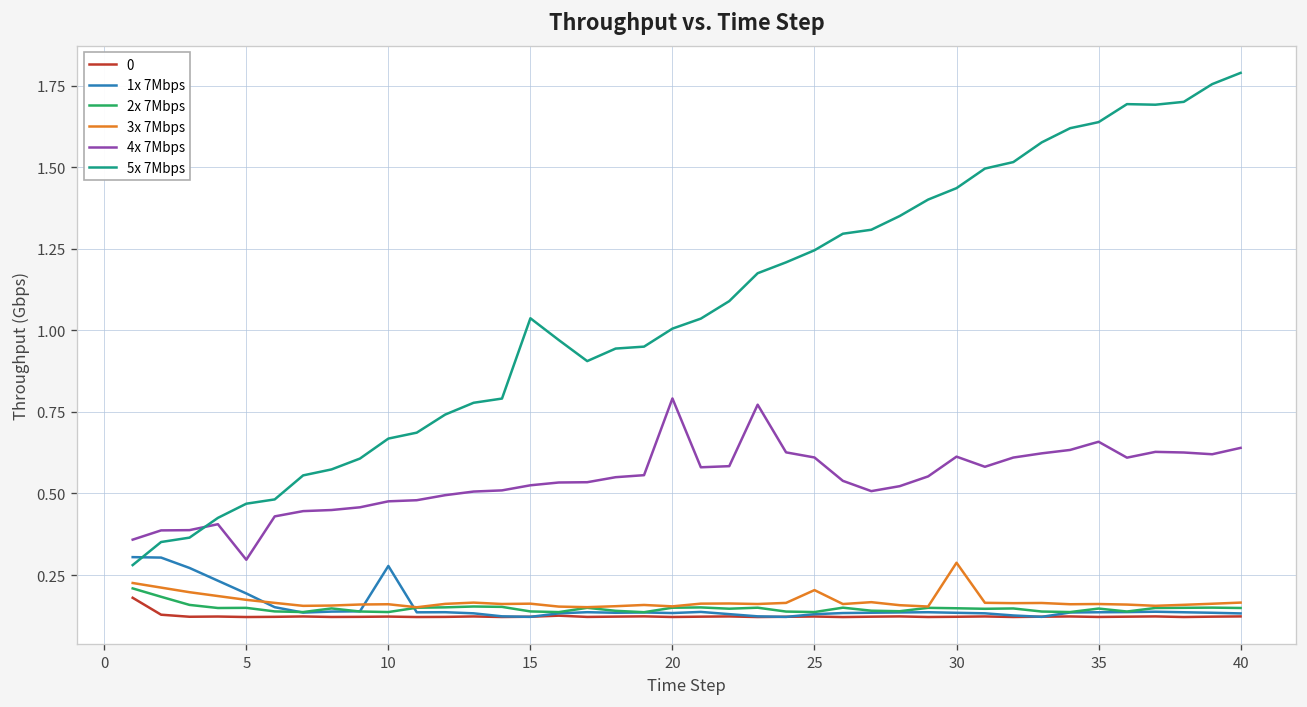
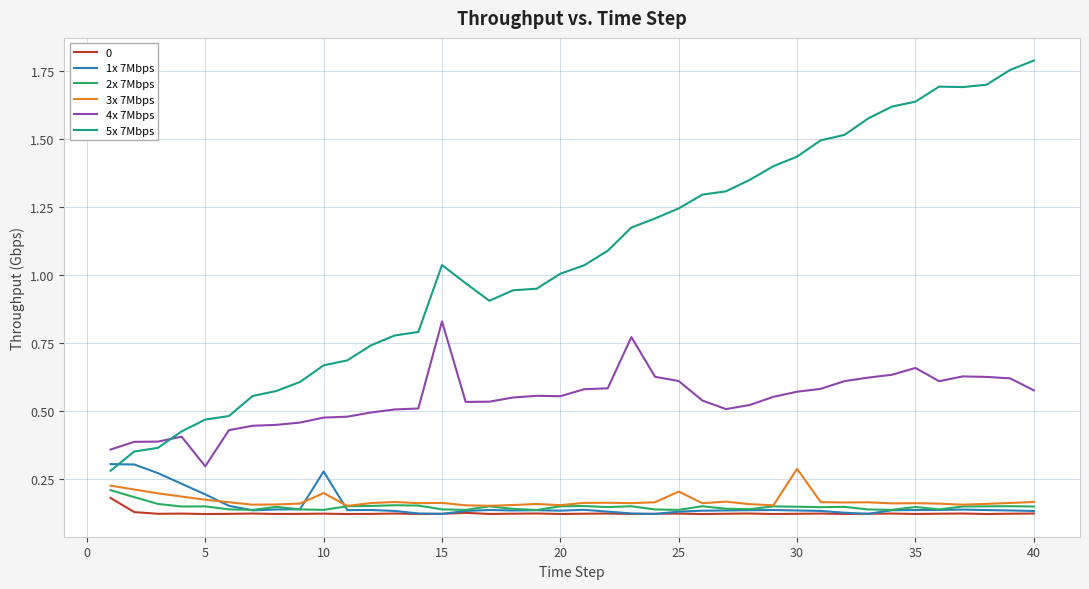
3x 7Mbps, 10: 0.16 -> 0.20
4x 7Mbps, 15: 0.53 -> 0.83
4x 7Mbps, 20: 0.79 -> 0.55
4x 7Mbps, 30: 0.61 -> 0.57
4x 7Mbps, 40: 0.64 -> 0.58
